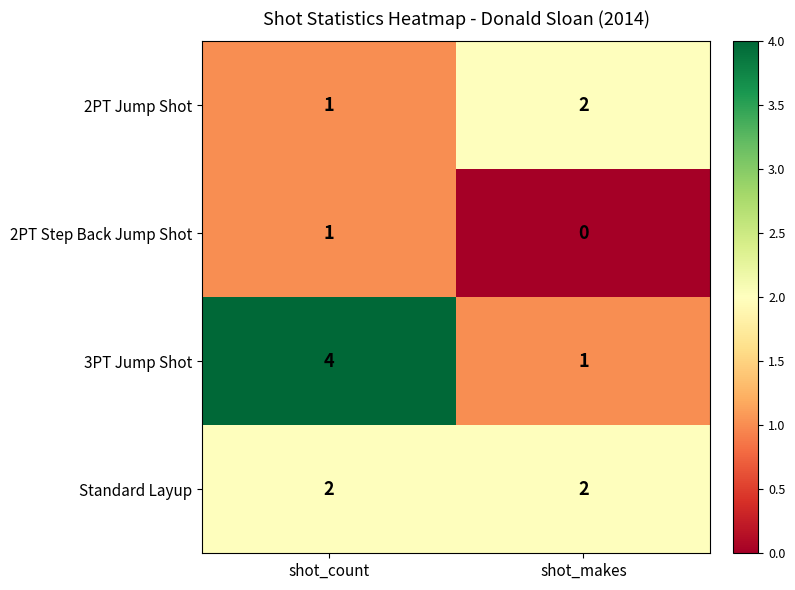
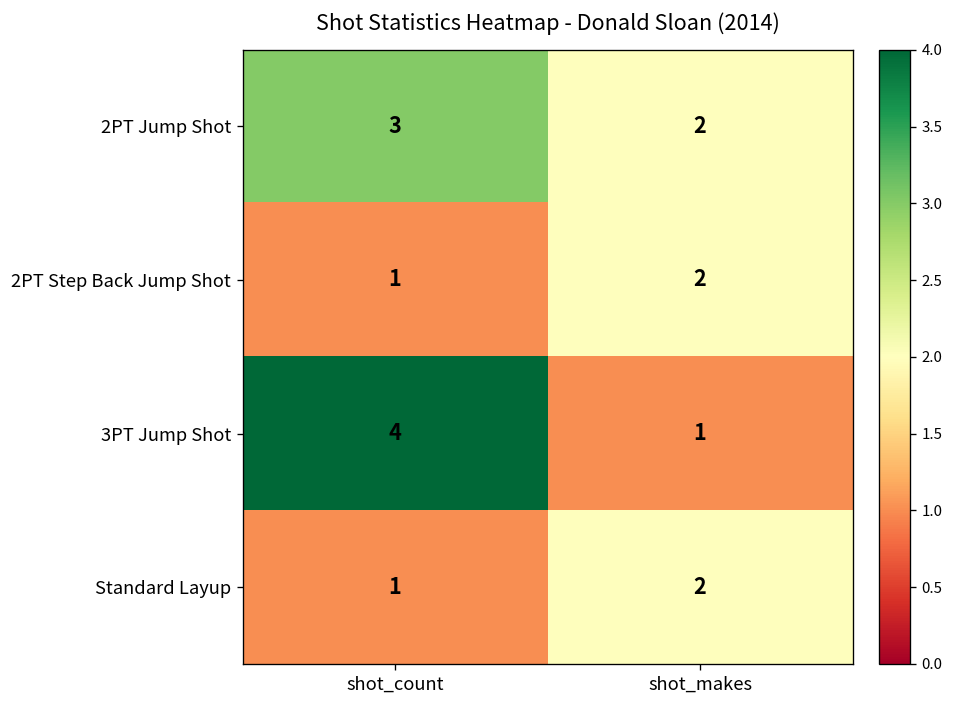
2PT Jump Shot, shot_count: 1 -> 3
2PT Step Back Jump Shot, shot_makes: 0 -> 2
Standard Layup, shot_count: 2 -> 1
